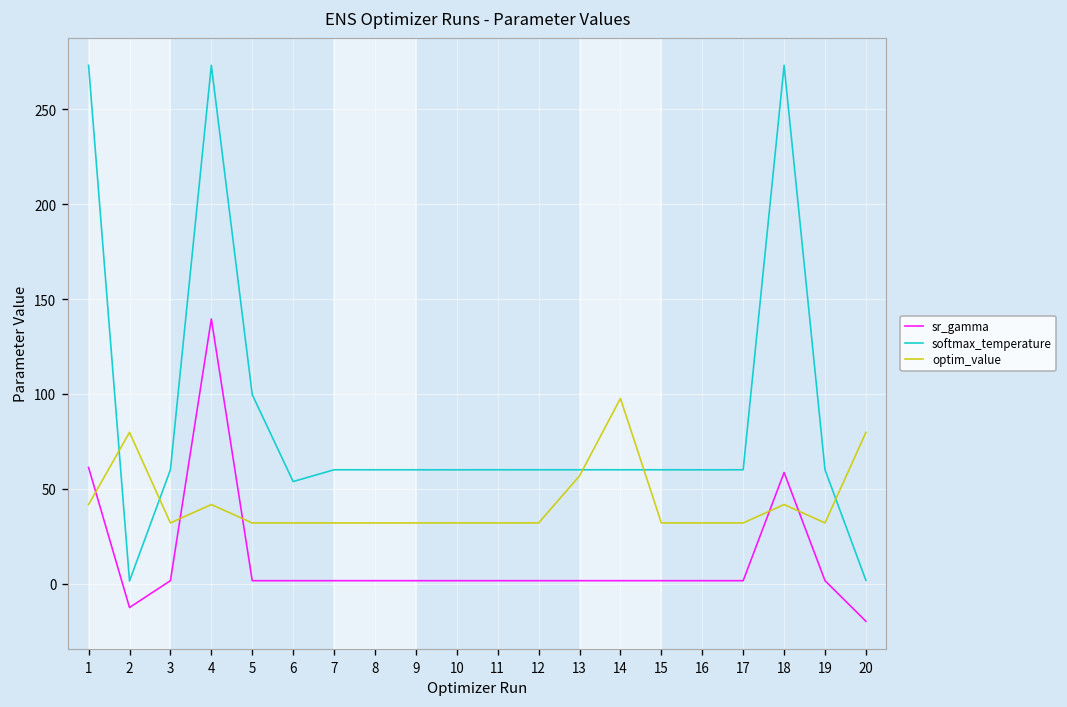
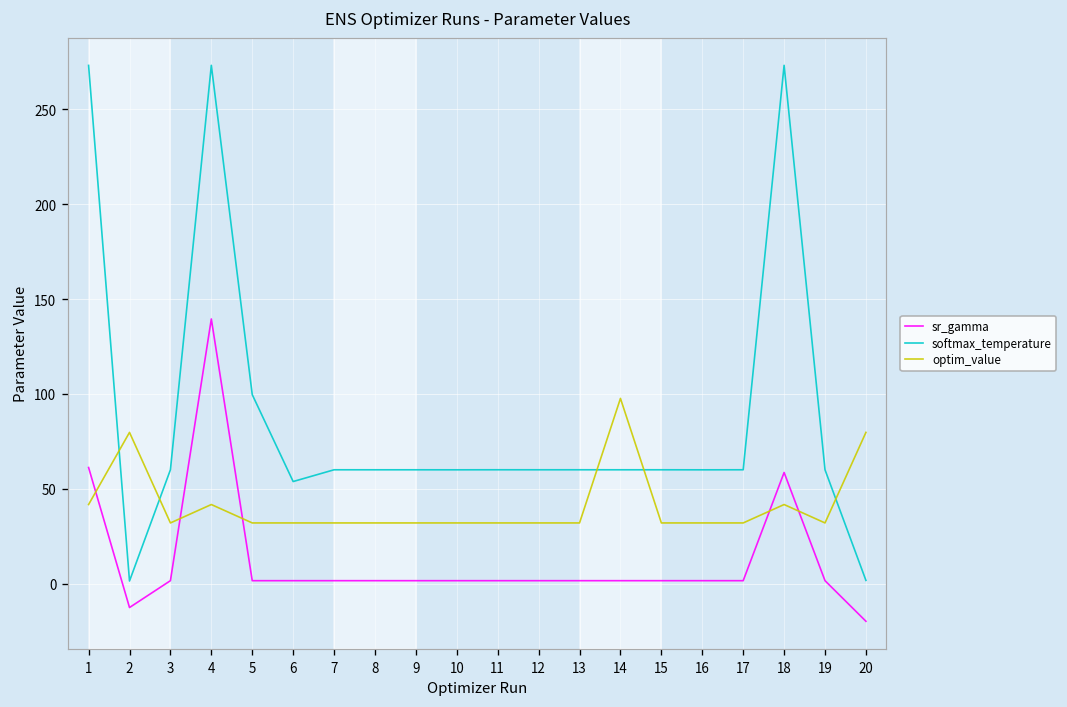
optim_value, 13: 57 -> 32
